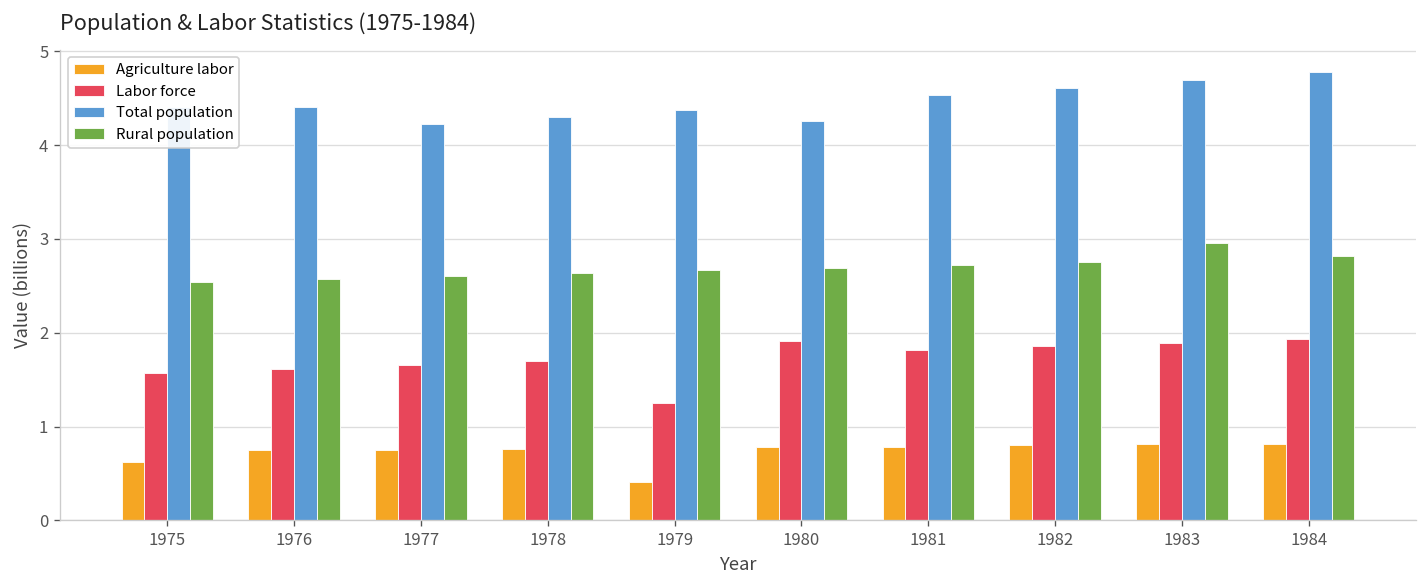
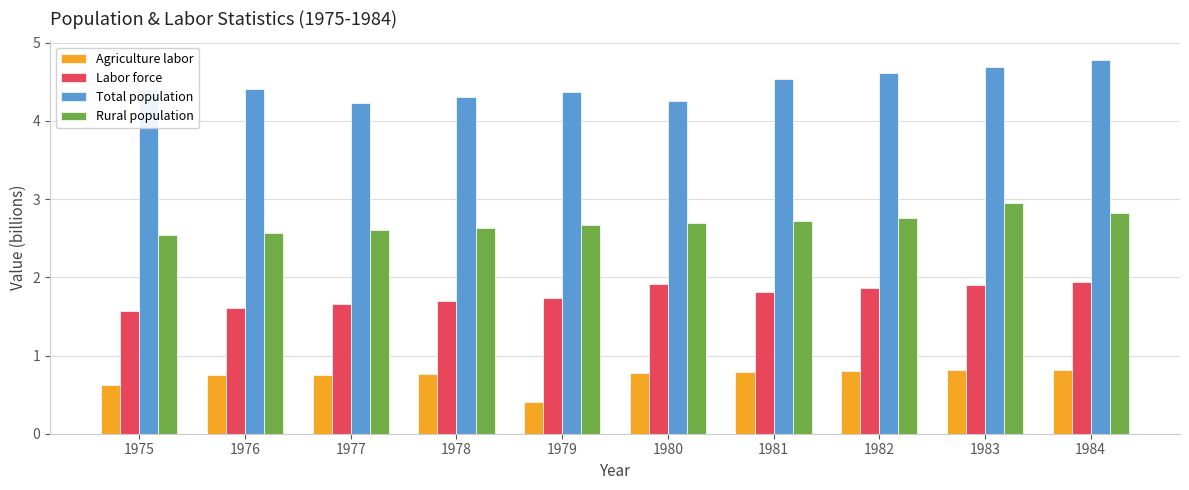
Labor force, 1979: 1.3 -> 1.7
